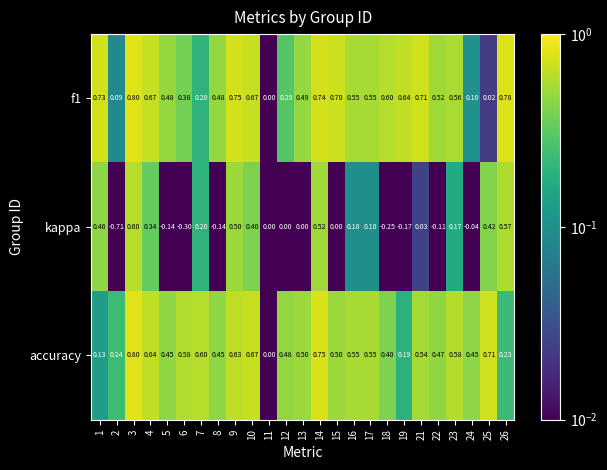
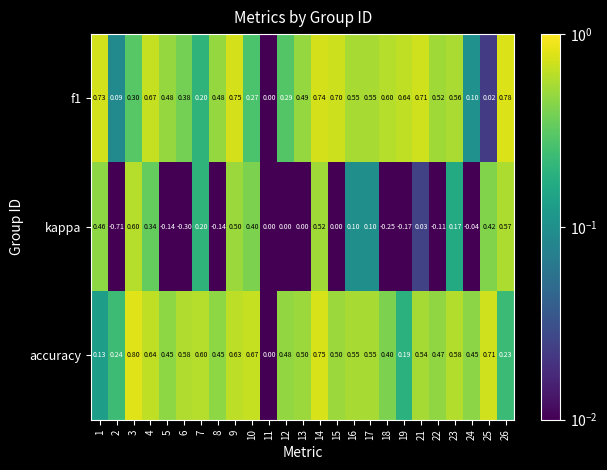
f1, 3: 0.80 -> 0.30
f1, 10: 0.67 -> 0.27
